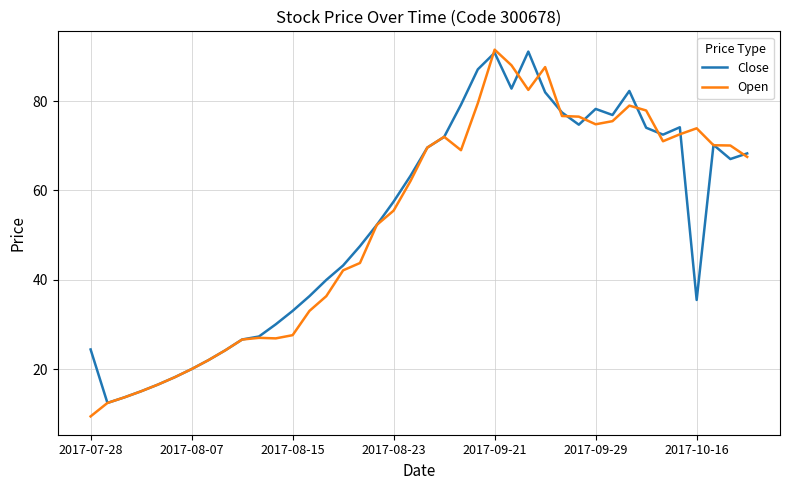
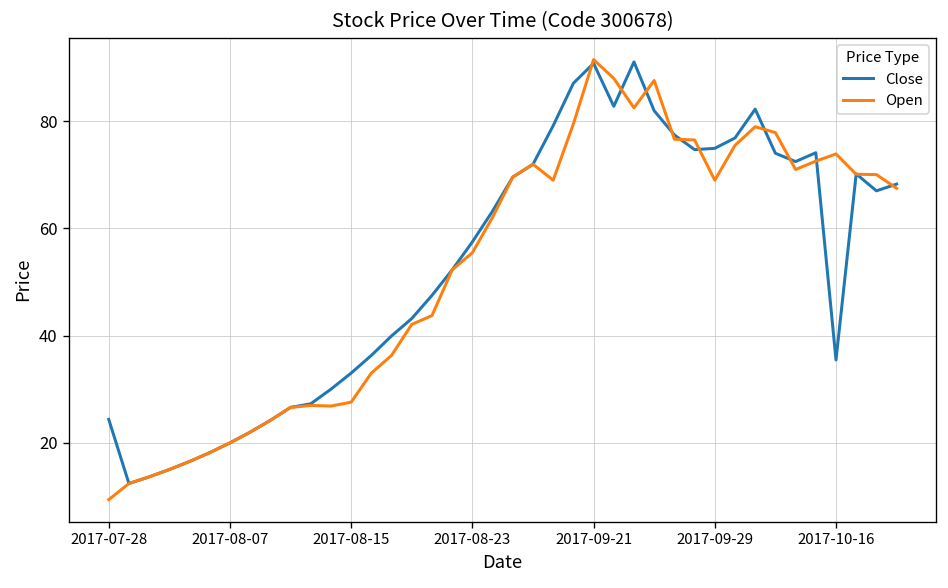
Close, 2017-09-29: 78 -> 75
Open, 2017-09-29: 75 -> 69
